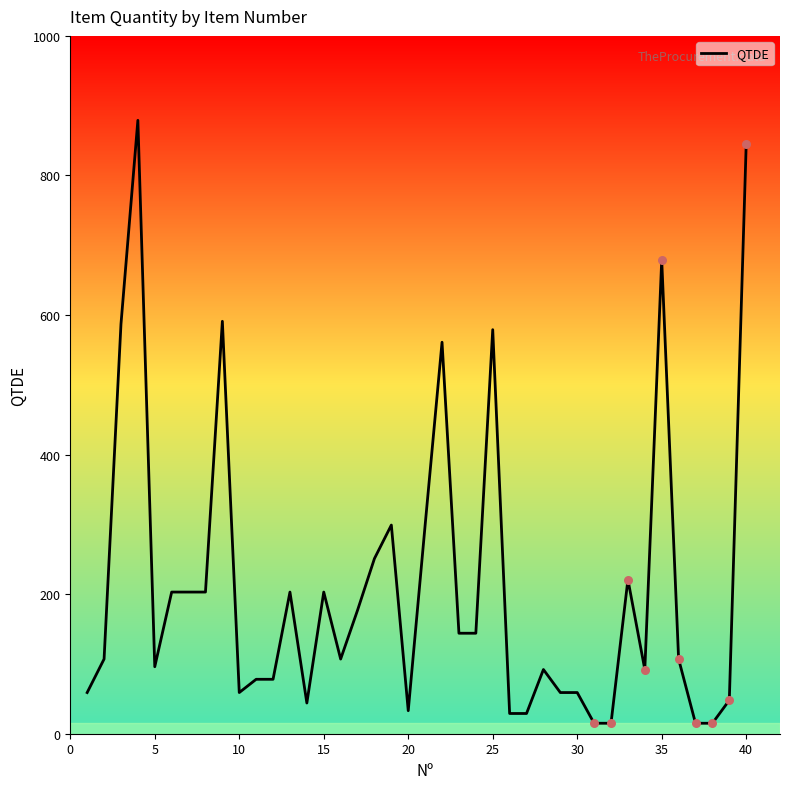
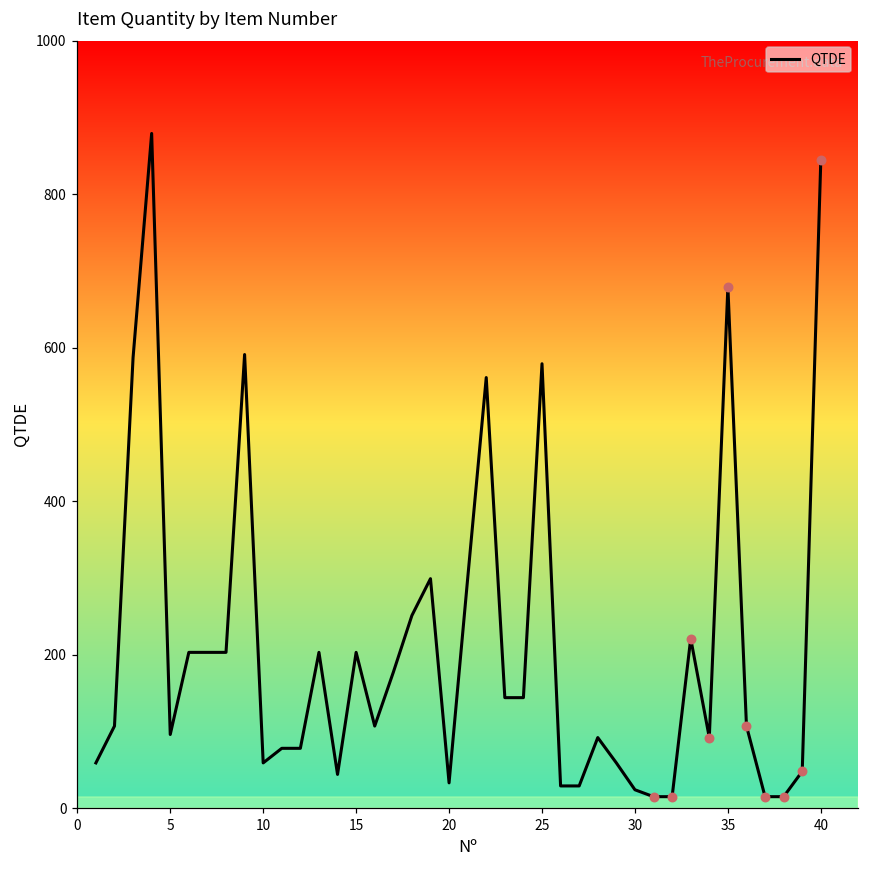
QTDE, 30: 60 -> 20
